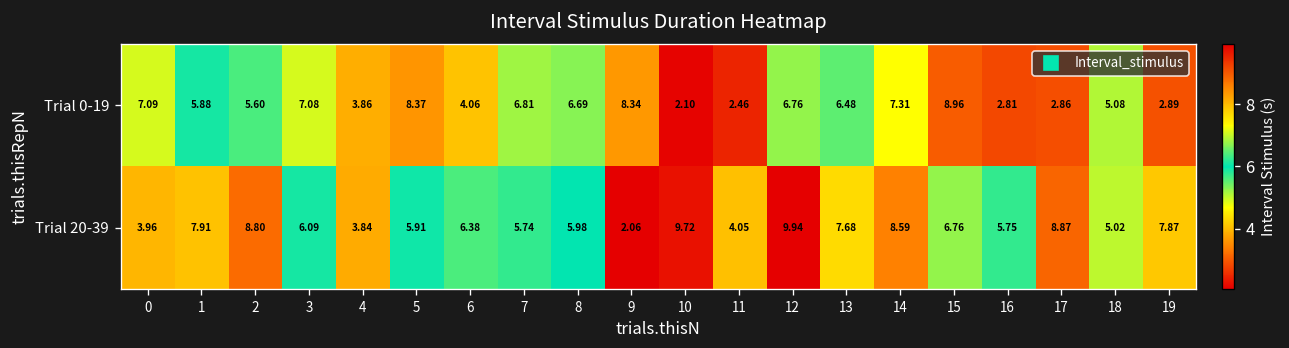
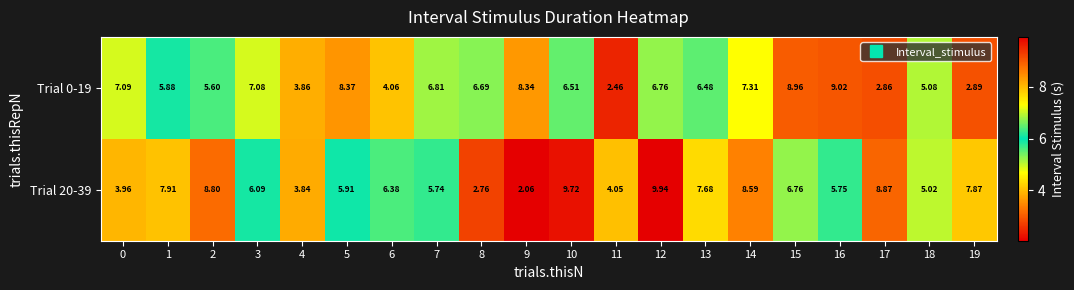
Trial 0-19, 10: 2.10 -> 6.51
Trial 0-19, 16: 2.81 -> 9.02
Trial 20-39, 8: 5.98 -> 2.76
